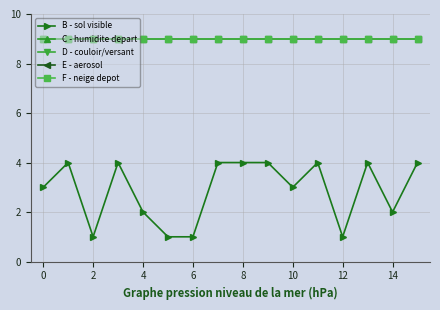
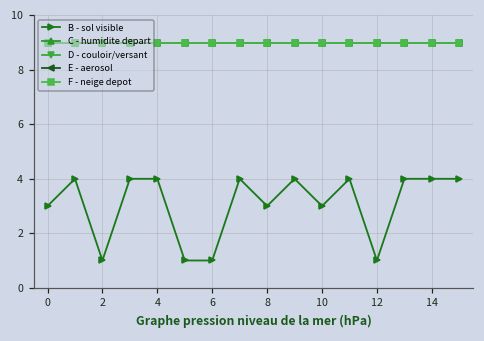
B - sol visible, 4: 2 -> 4
B - sol visible, 8: 4 -> 3
B - sol visible, 14: 2 -> 4
